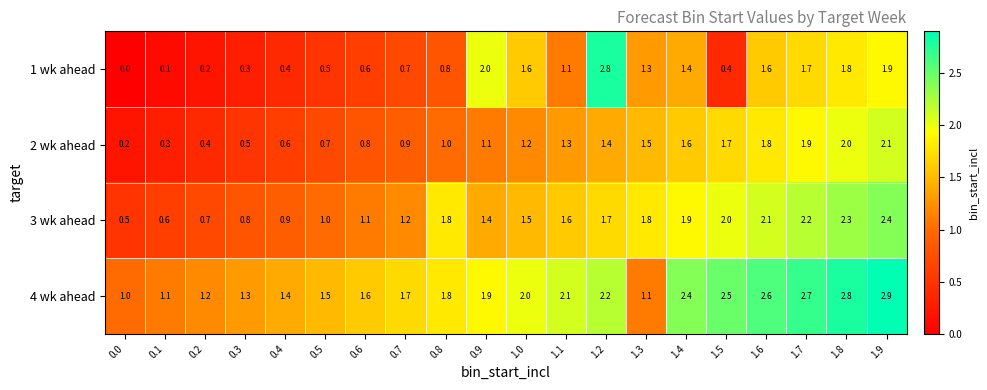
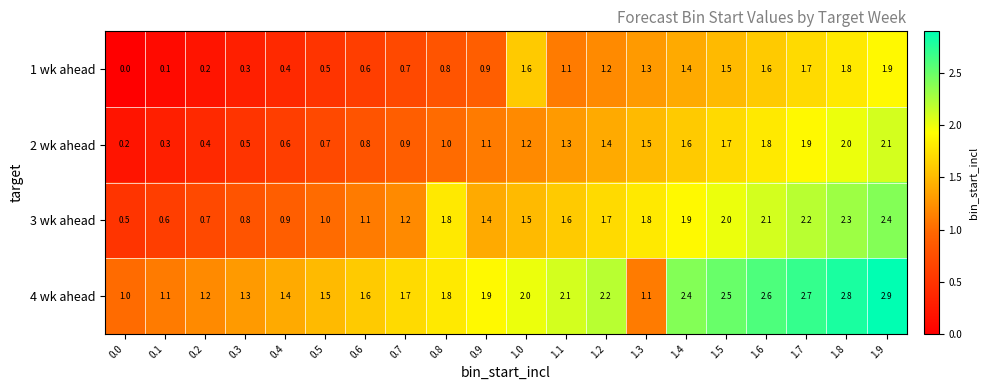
1 wk ahead, 0.9: 2.0 -> 0.9
1 wk ahead, 1.2: 2.8 -> 1.2
1 wk ahead, 1.5: 0.4 -> 1.5
